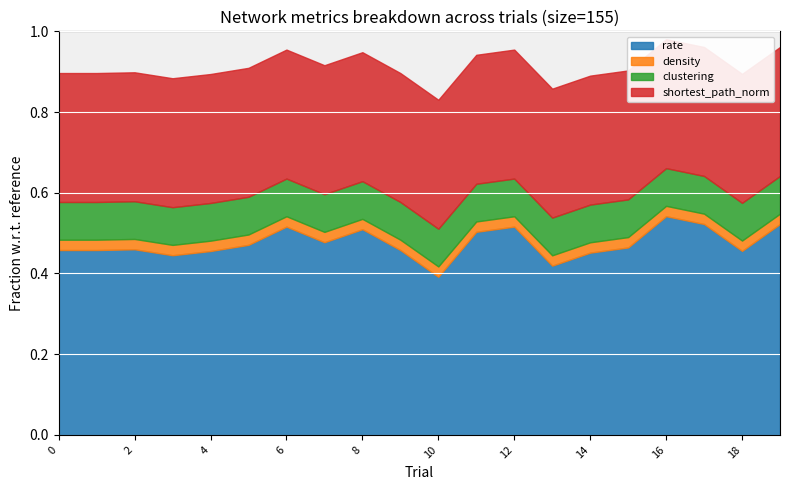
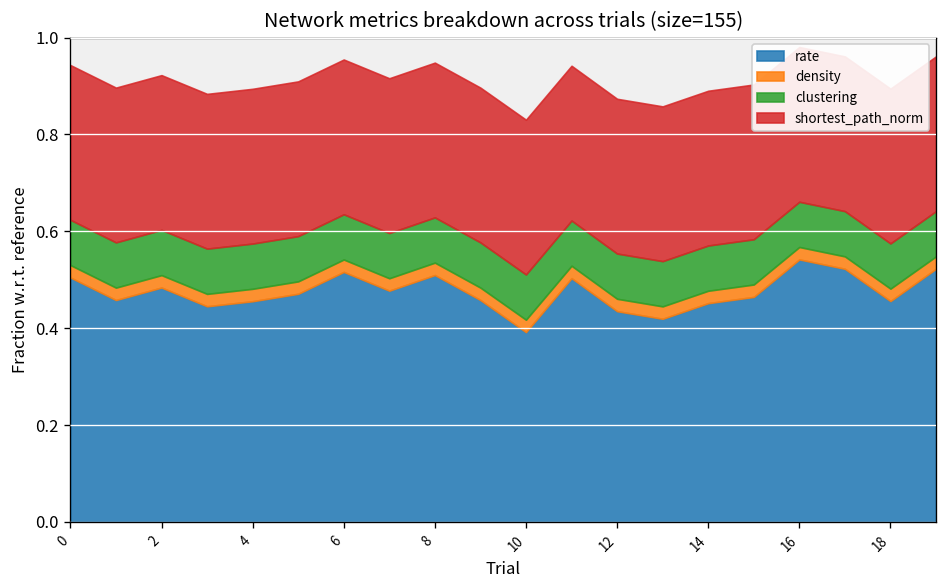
rate, 0: 0.46 -> 0.50
rate, 2: 0.46 -> 0.48
rate, 12: 0.52 -> 0.44
